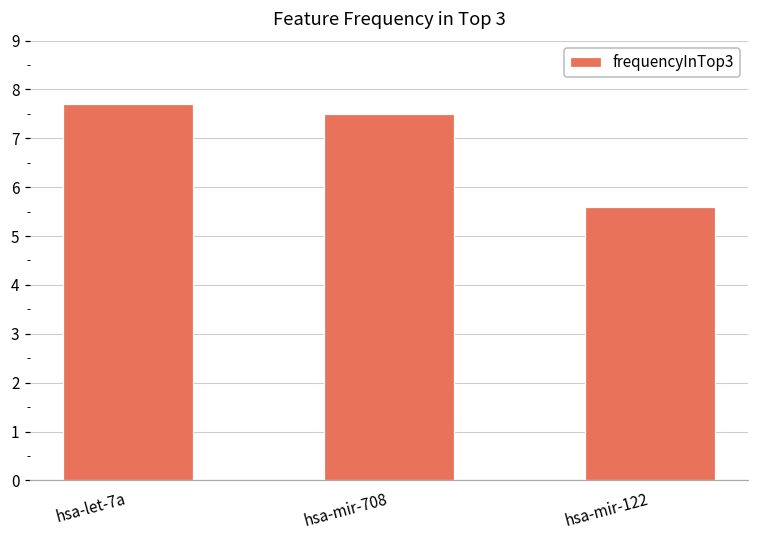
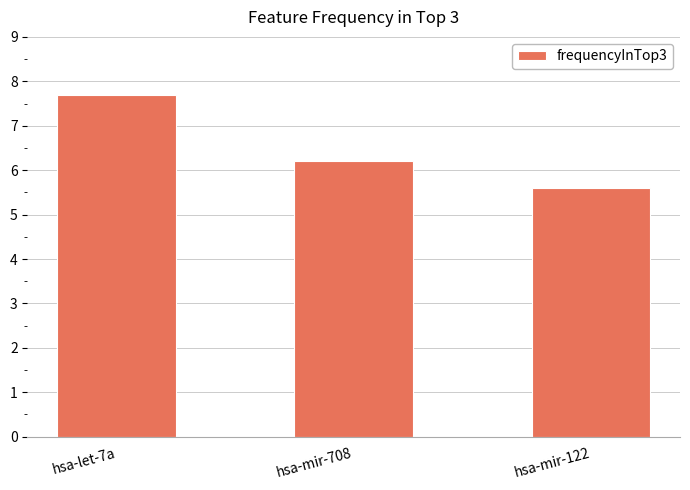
hsa-mir-708: 7.5 -> 6.2
